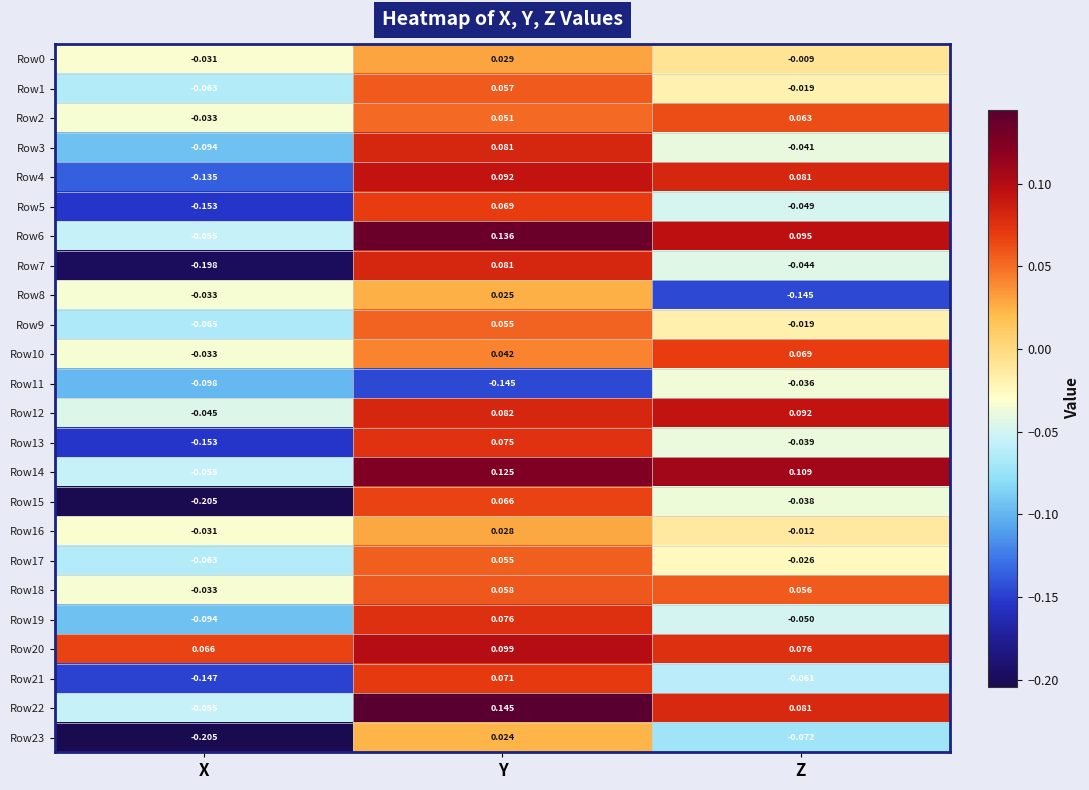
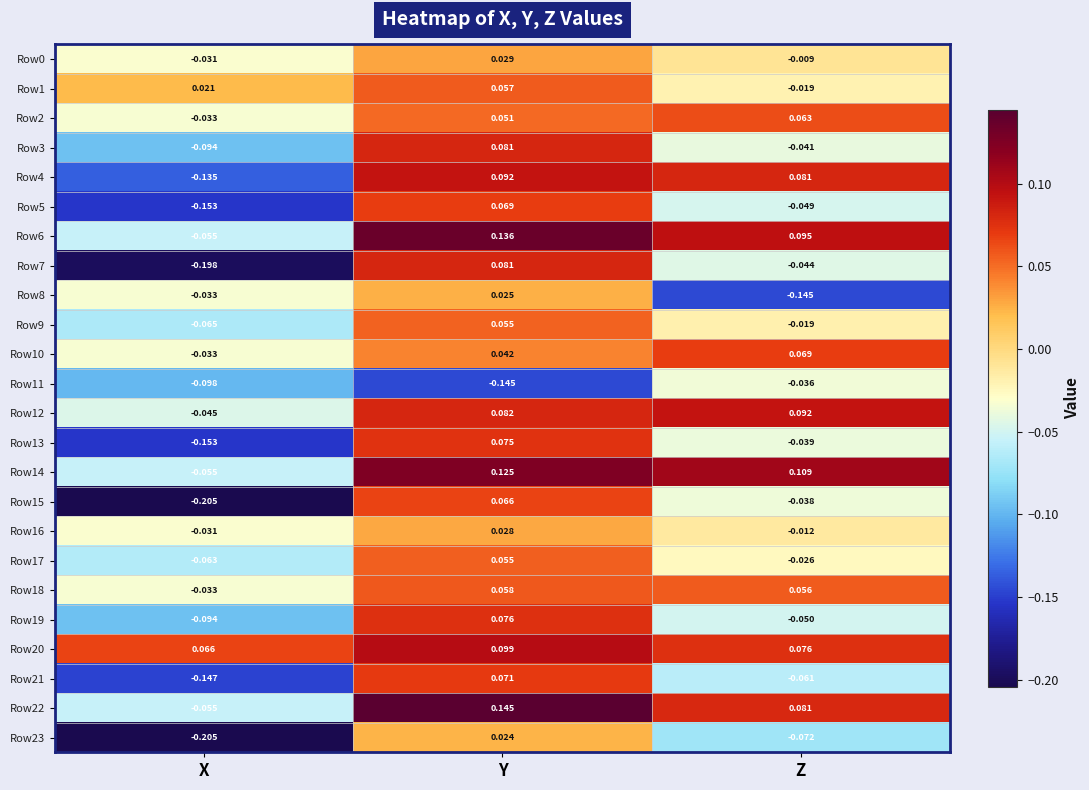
Row1, X: -0.063 -> 0.021
